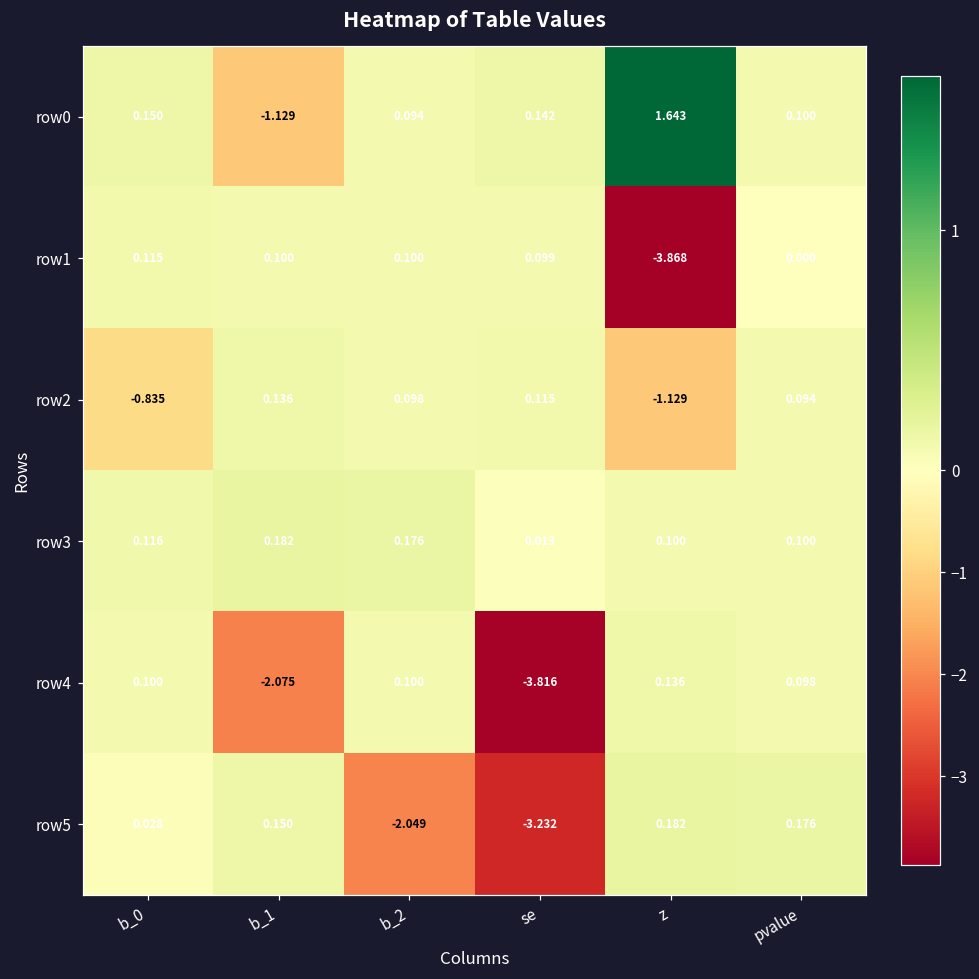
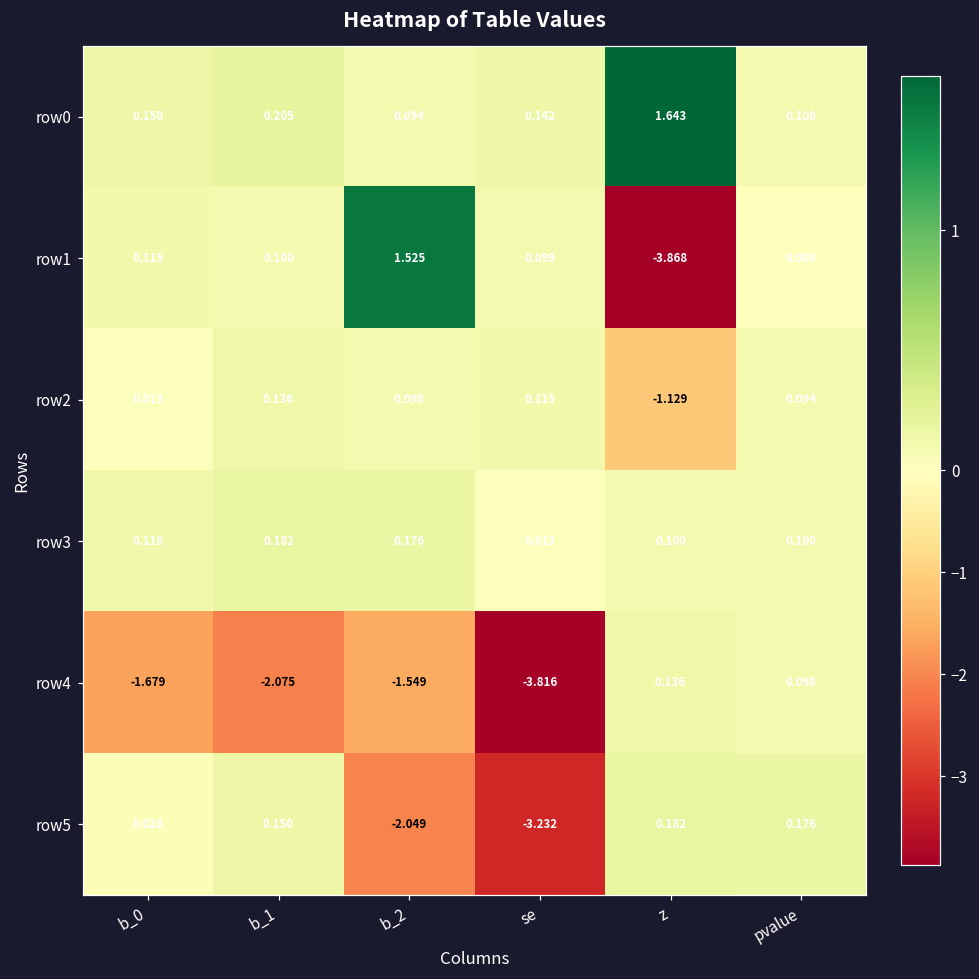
row0, b_1: -1.129 -> 0.205
row1, b_2: 0.100 -> 1.525
row2, b_0: -0.835 -> 0.013
row4, b_0: 0.100 -> -1.679
row4, b_2: 0.100 -> -1.549
